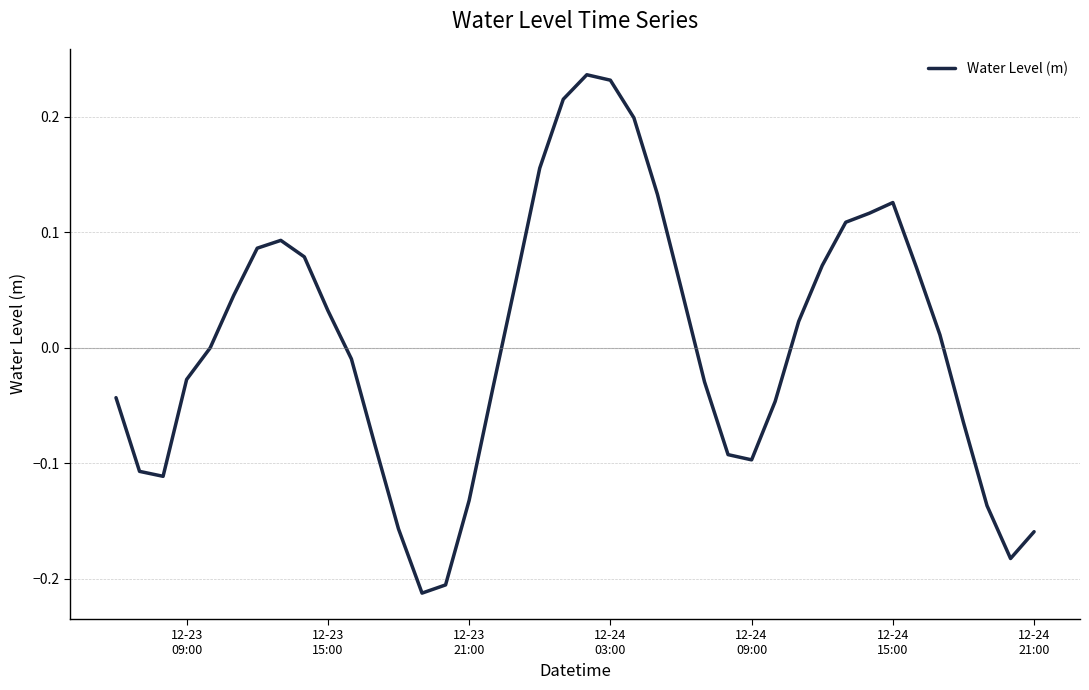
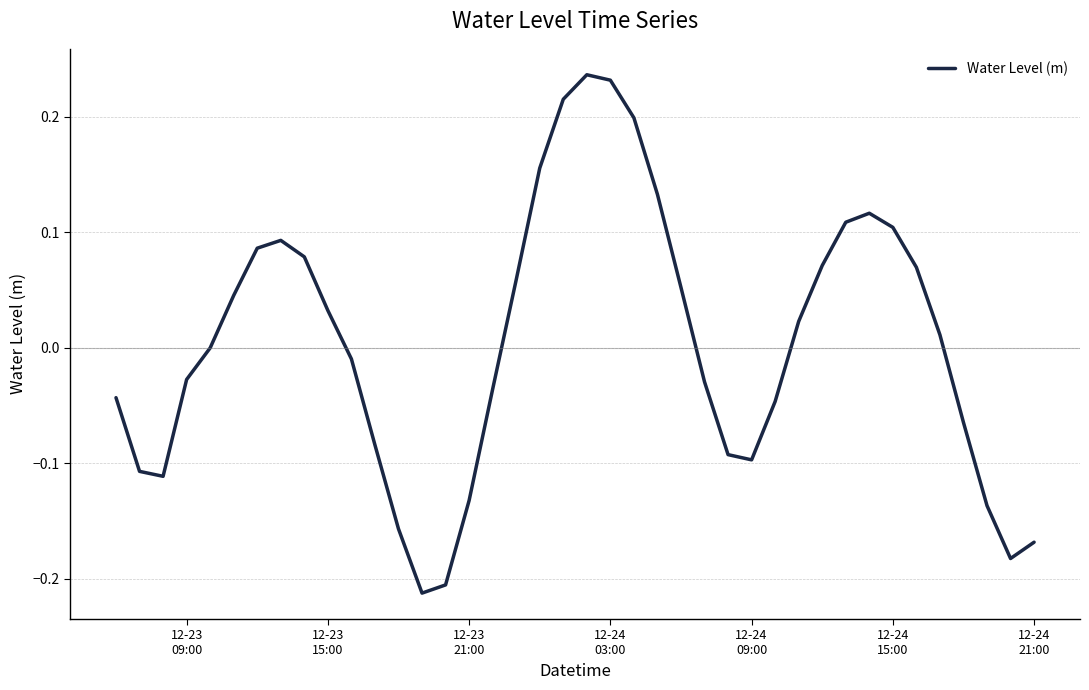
12-24 15:00: 0.126 -> 0.104
12-24 21:00: -0.159 -> -0.168
